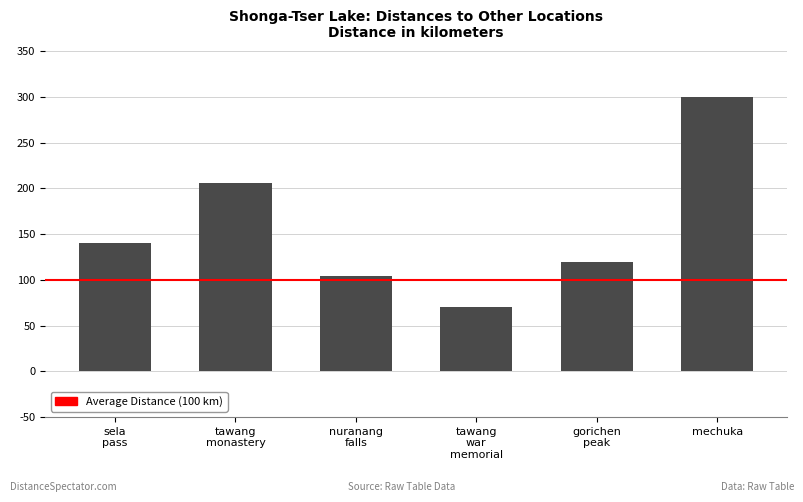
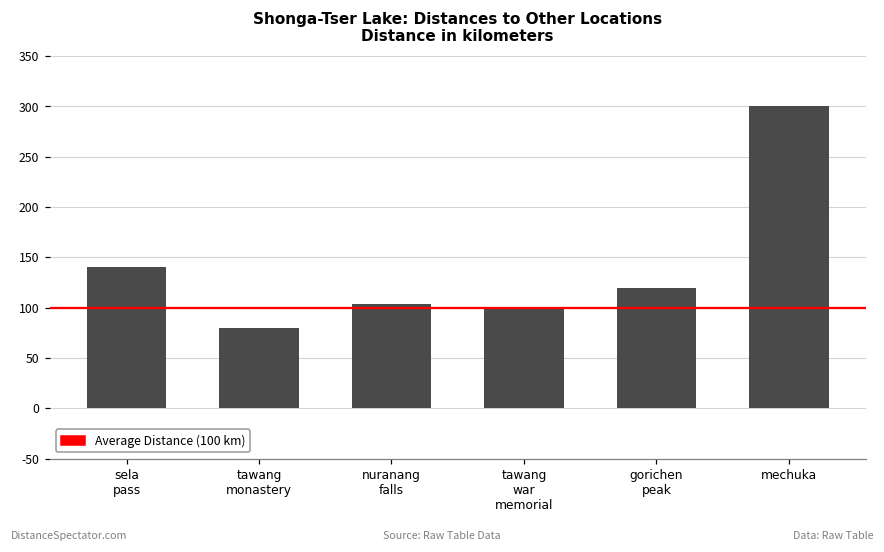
tawang monastery: 210 -> 80
tawang war memorial: 70 -> 100
